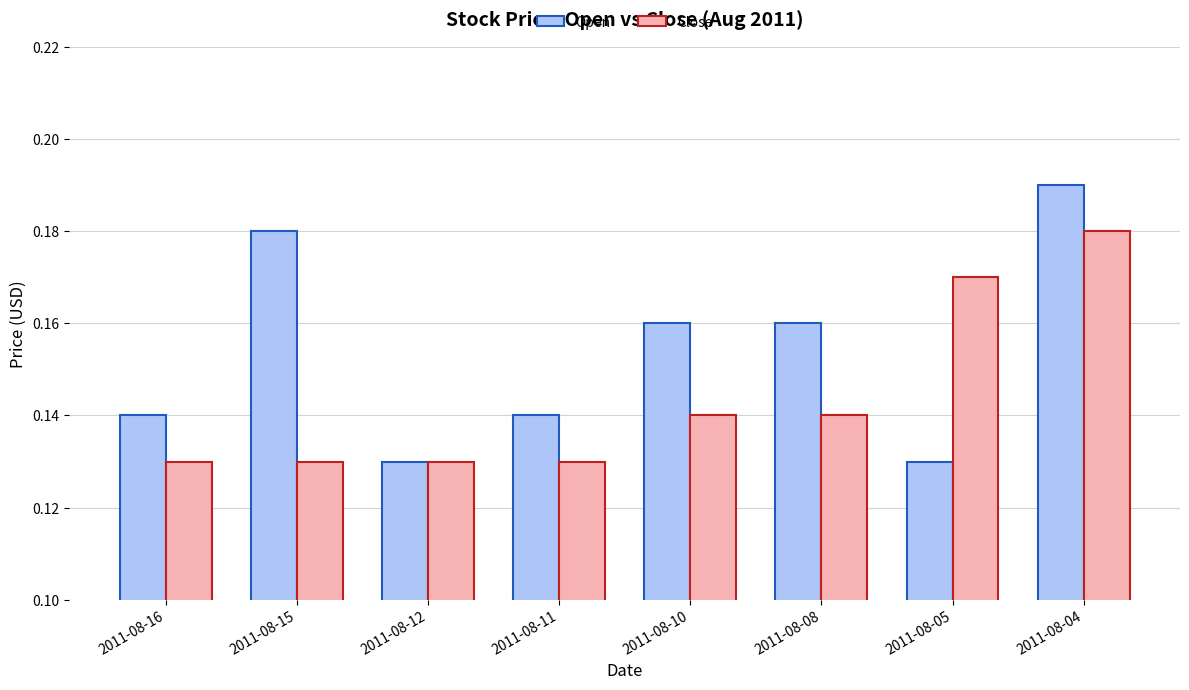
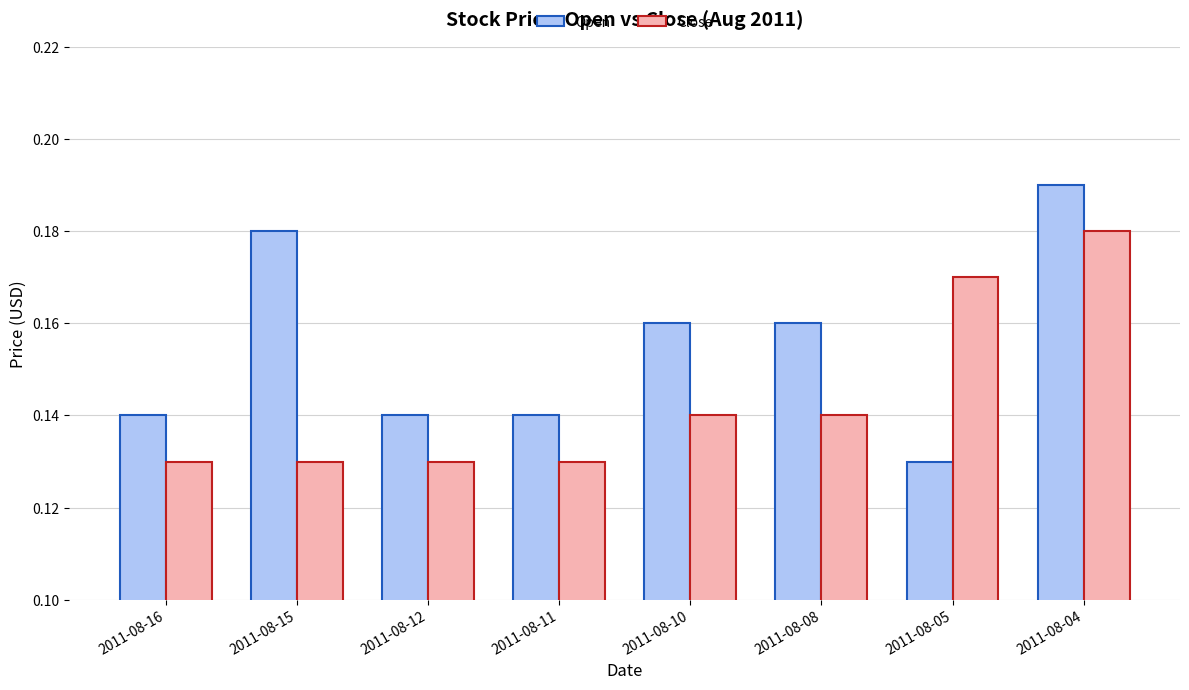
Open, 2011-08-12: 0.13 -> 0.14
